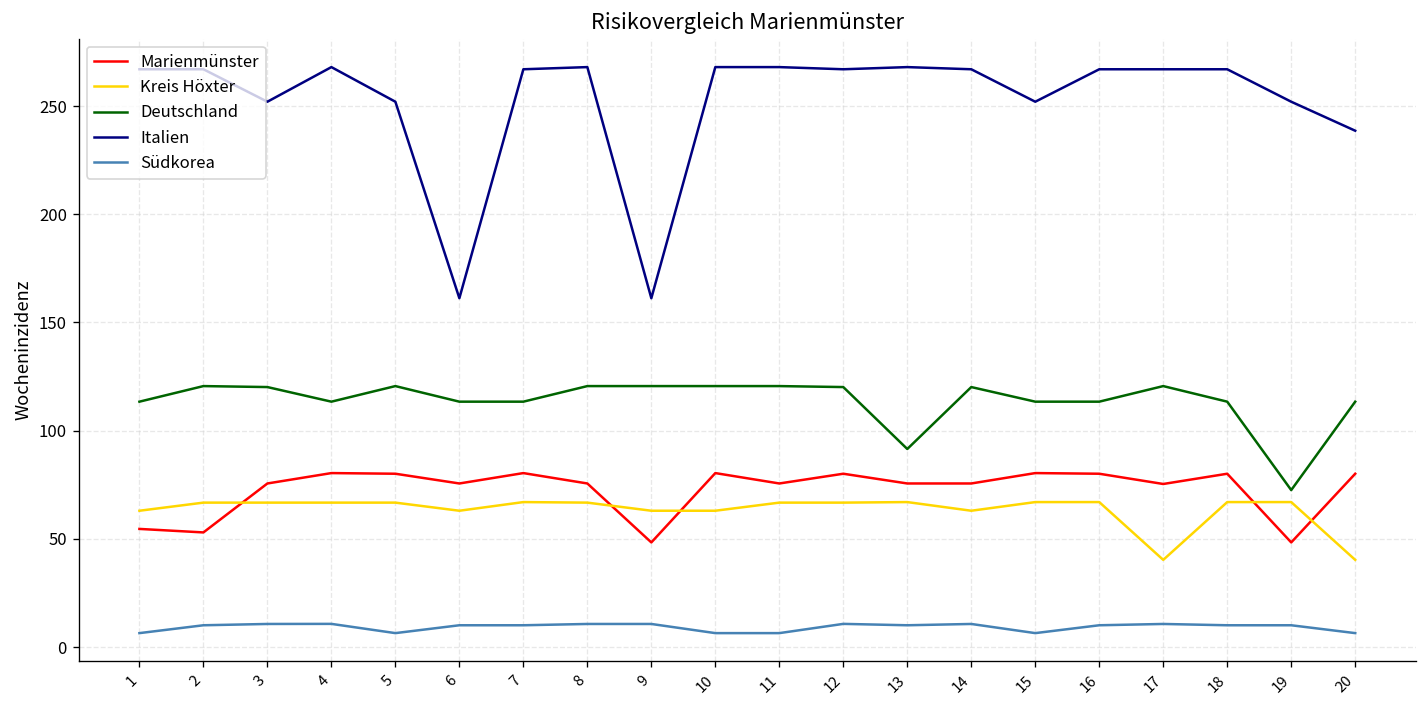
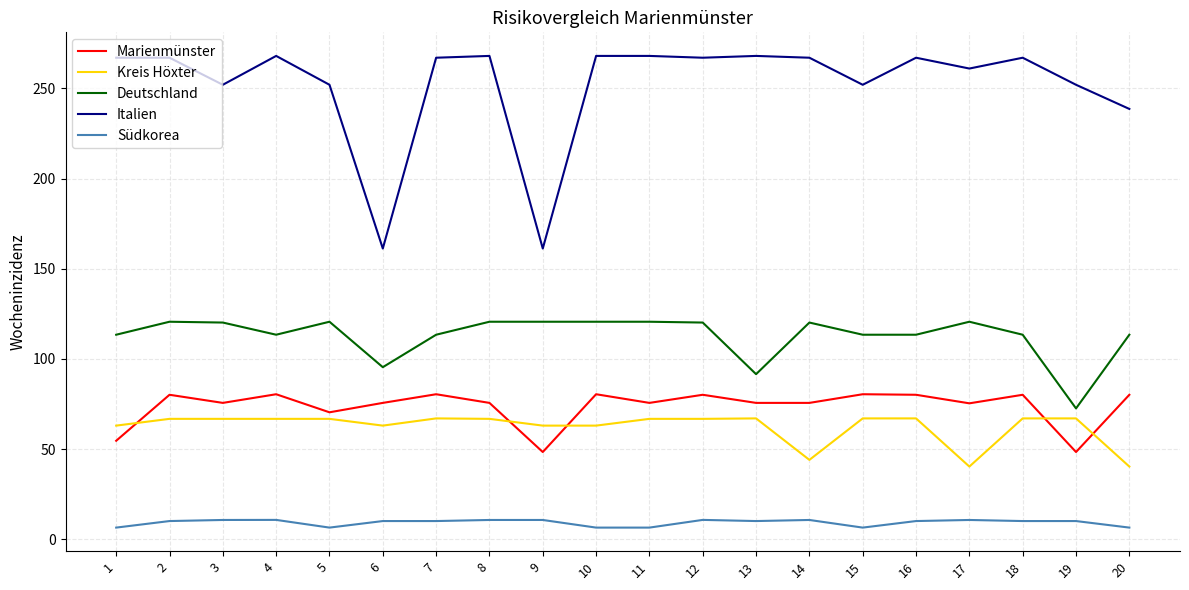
Marienmünster, 2: 53 -> 80
Marienmünster, 5: 80 -> 70
Deutschland, 6: 113 -> 95
Kreis Höxter, 14: 63 -> 44
Italien, 17: 267 -> 261
